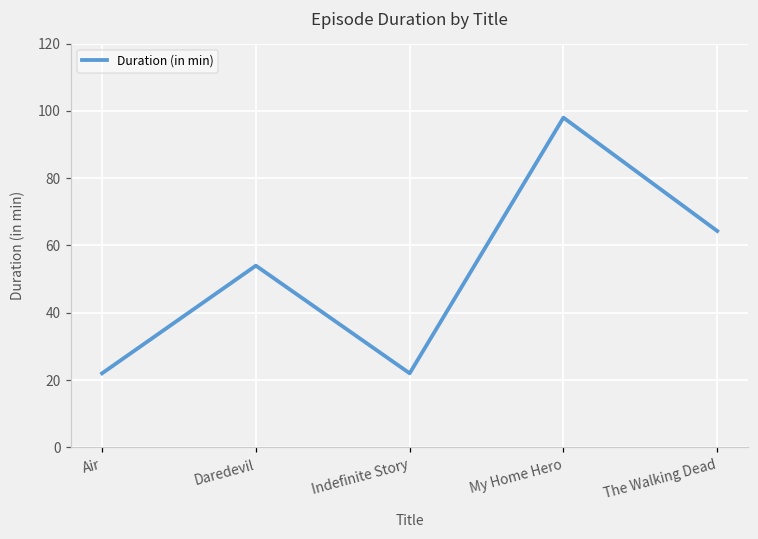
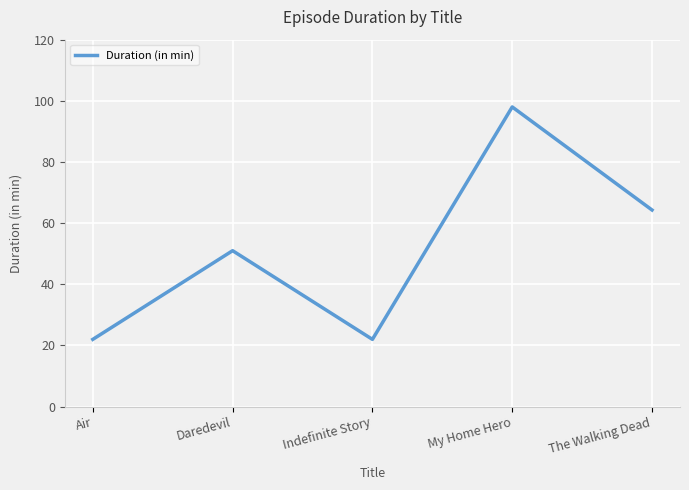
Daredevil: 54 -> 51
